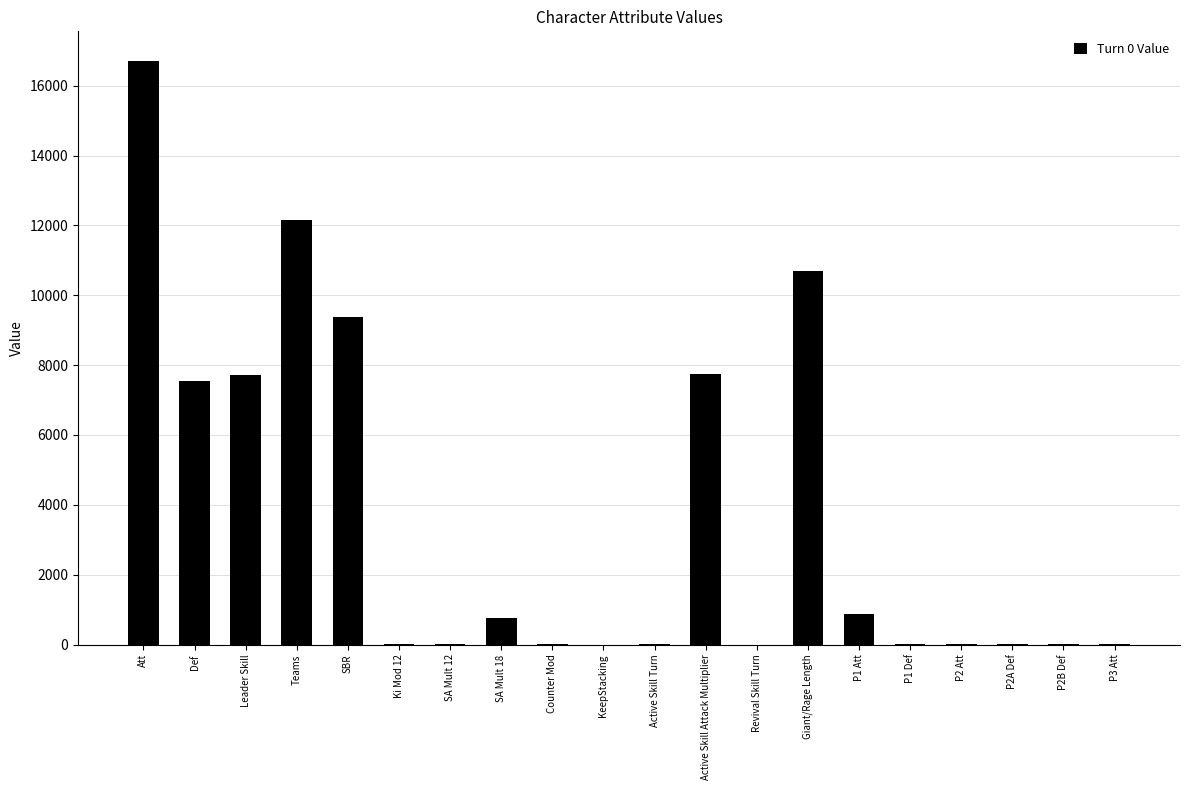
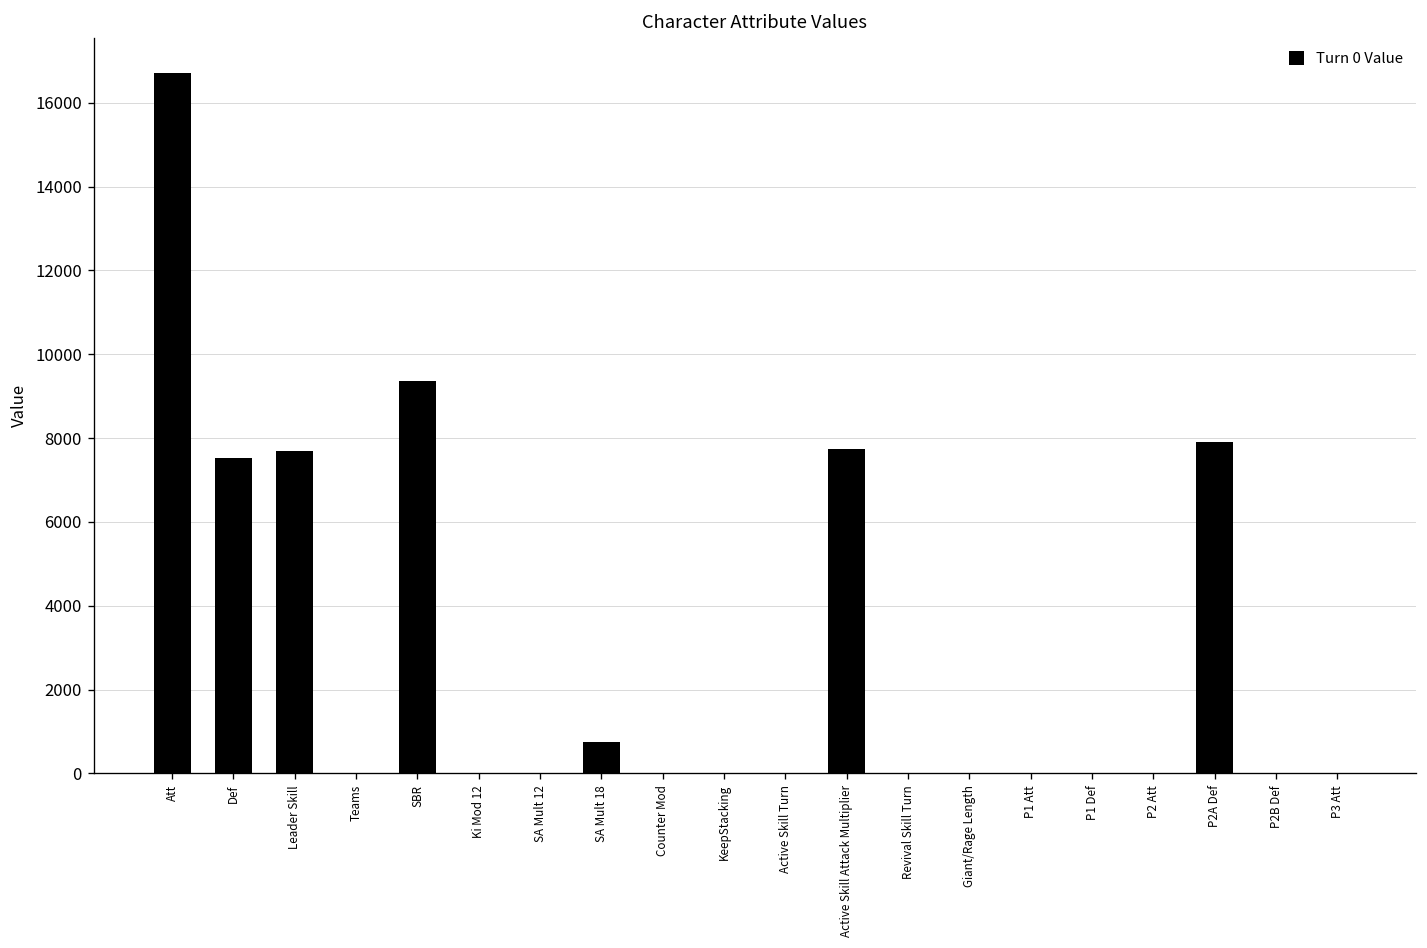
Teams: 12200 -> 0
Giant/Rage Length: 10700 -> 0
P1 Att: 900 -> 0
P2A Def: 0 -> 7900
